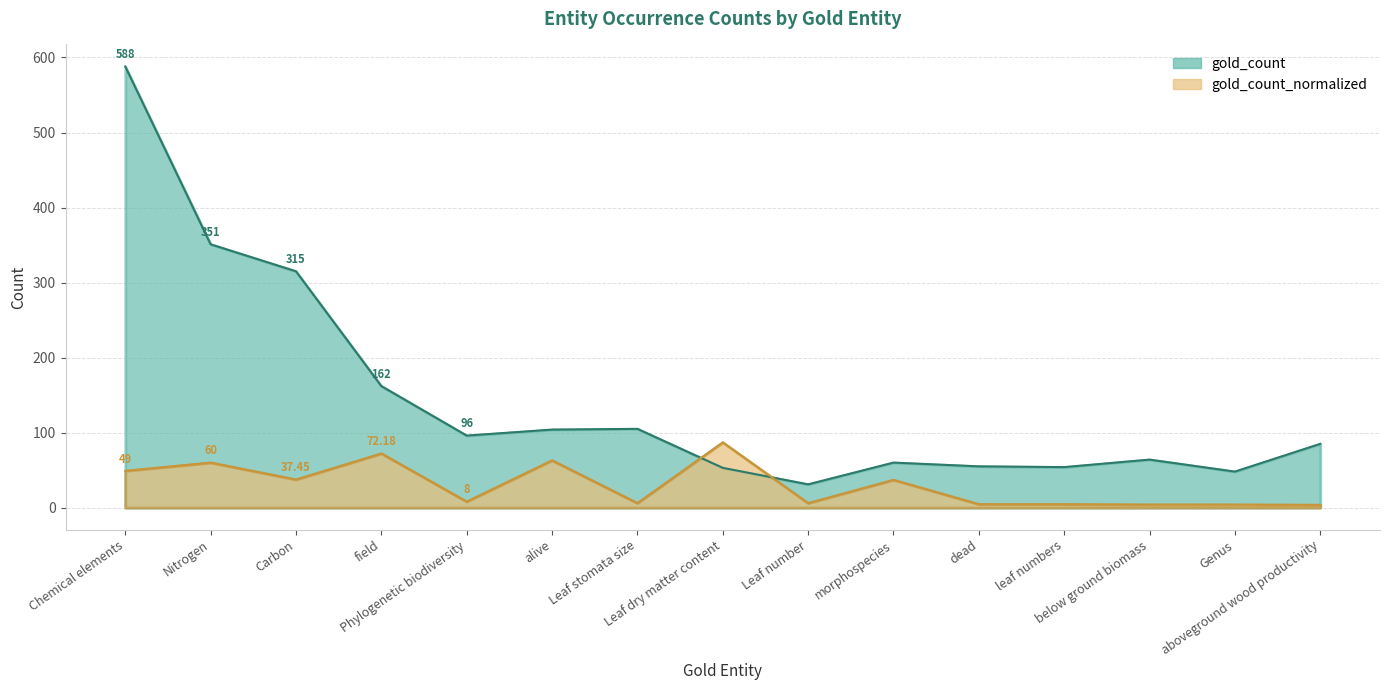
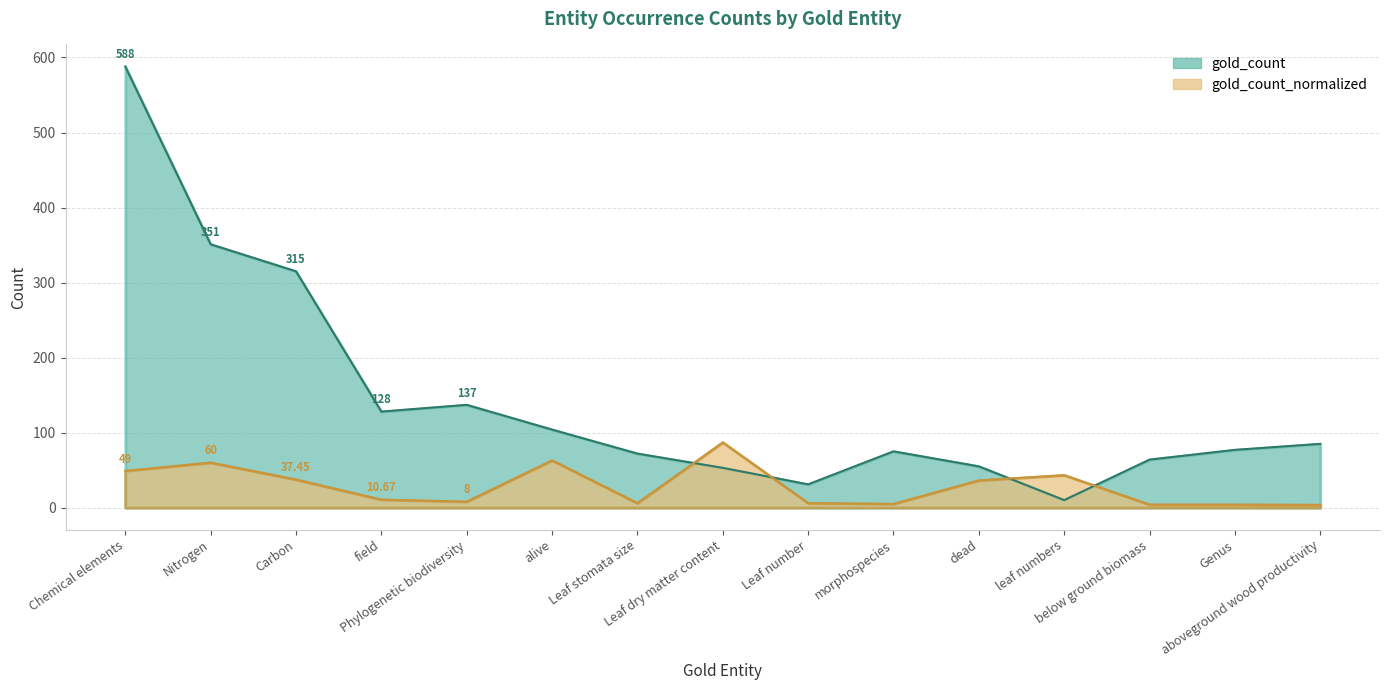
gold_count, field: 162 -> 128
gold_count_normalized, field: 72.18 -> 10.67
gold_count, Phylogenetic biodiversity: 96 -> 137
gold_count, Leaf stomata size: 110 -> 70
gold_count, morphospecies: 60 -> 80
gold_count_normalized, morphospecies: 40 -> 10
gold_count_normalized, dead: 0 -> 40
gold_count, leaf numbers: 50 -> 10
gold_count_normalized, leaf numbers: 0 -> 40
gold_count, Genus: 50 -> 80
